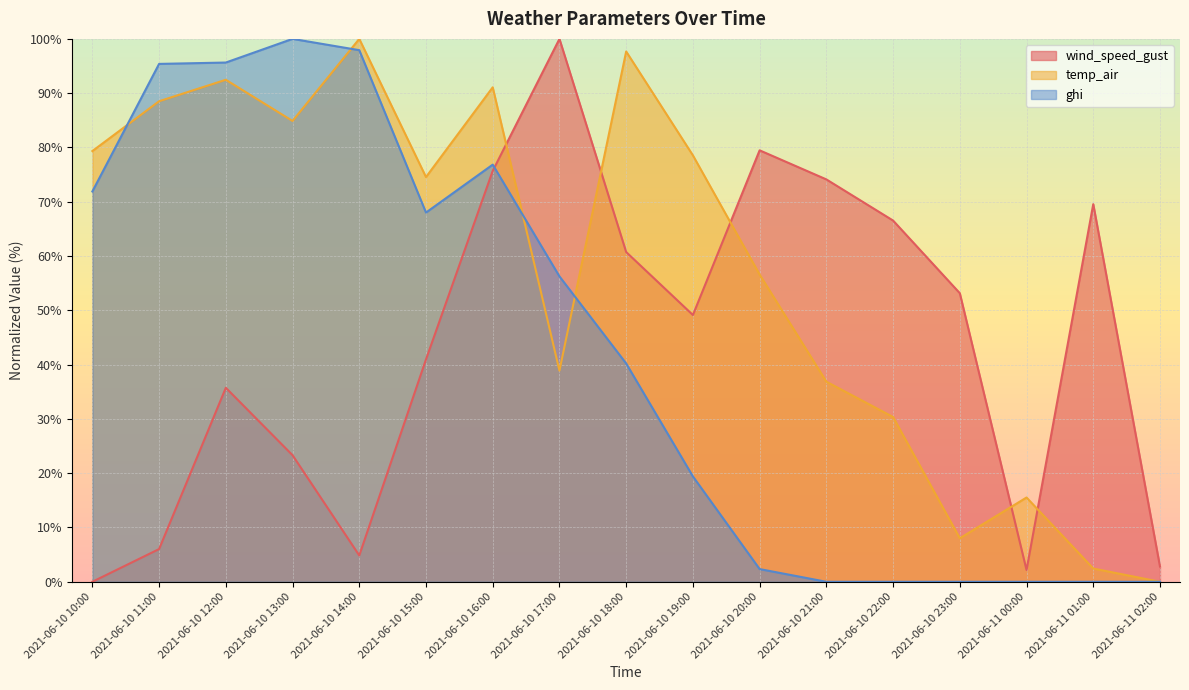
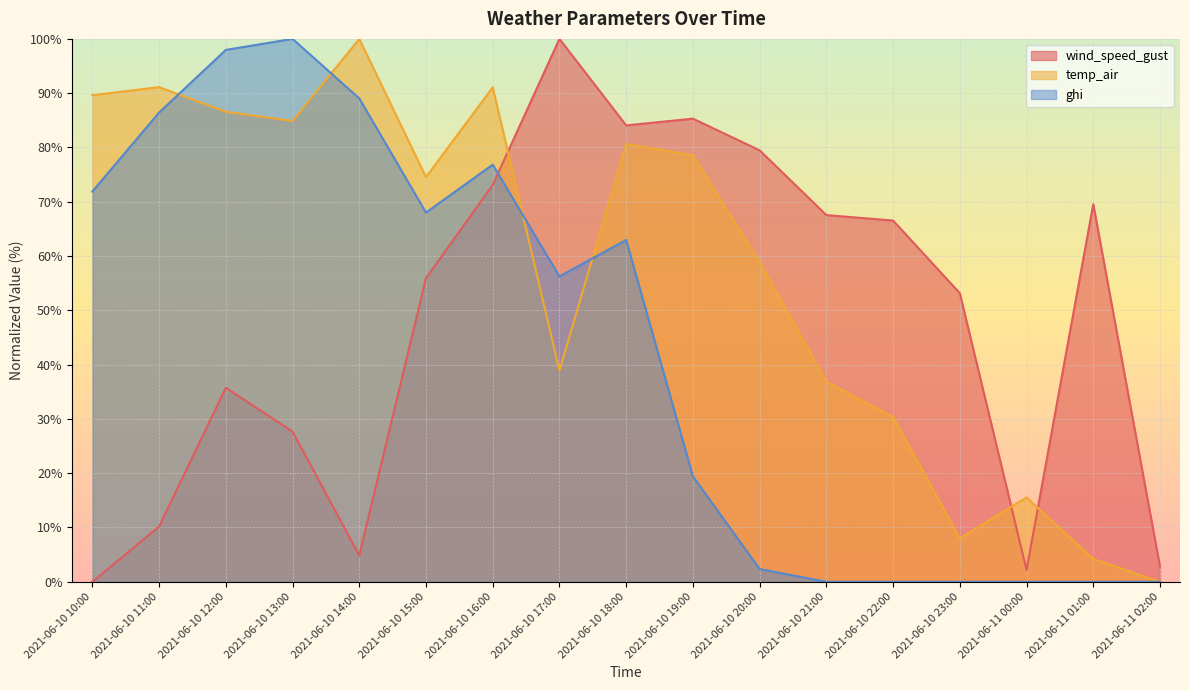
temp_air, 2021-06-10 10:00: 79% -> 90%
wind_speed_gust, 2021-06-10 11:00: 6% -> 10%
temp_air, 2021-06-10 11:00: 89% -> 91%
ghi, 2021-06-10 11:00: 95% -> 86%
temp_air, 2021-06-10 12:00: 92% -> 87%
ghi, 2021-06-10 12:00: 96% -> 98%
wind_speed_gust, 2021-06-10 13:00: 23% -> 28%
ghi, 2021-06-10 14:00: 98% -> 89%
wind_speed_gust, 2021-06-10 15:00: 41% -> 56%
wind_speed_gust, 2021-06-10 16:00: 76% -> 73%
wind_speed_gust, 2021-06-10 18:00: 61% -> 84%
temp_air, 2021-06-10 18:00: 98% -> 81%
ghi, 2021-06-10 18:00: 40% -> 63%
wind_speed_gust, 2021-06-10 19:00: 49% -> 85%
temp_air, 2021-06-10 20:00: 57% -> 59%
wind_speed_gust, 2021-06-10 21:00: 74% -> 68%
temp_air, 2021-06-11 01:00: 2% -> 4%
